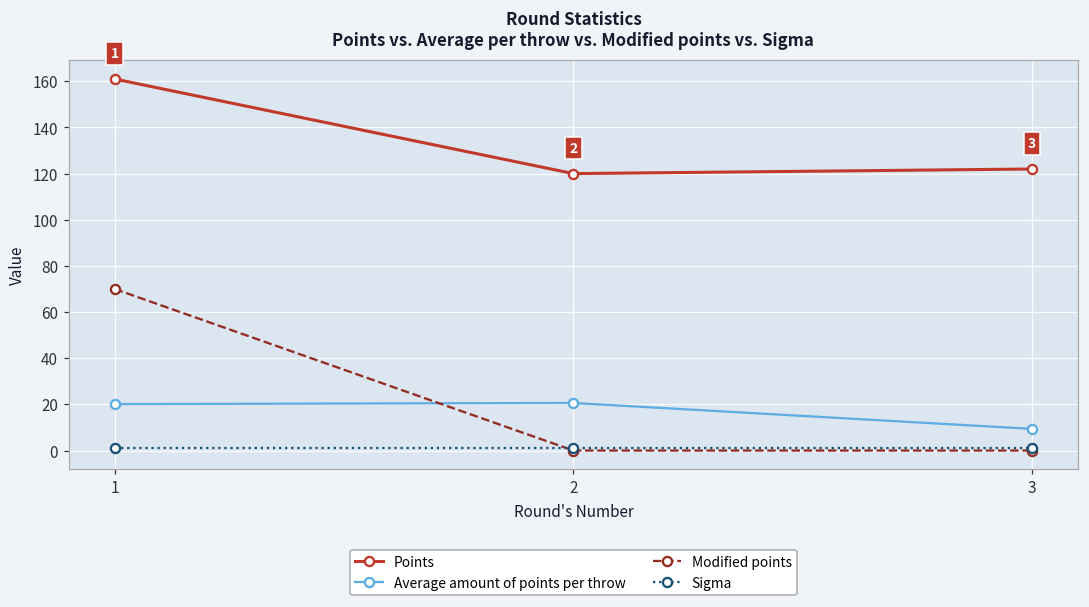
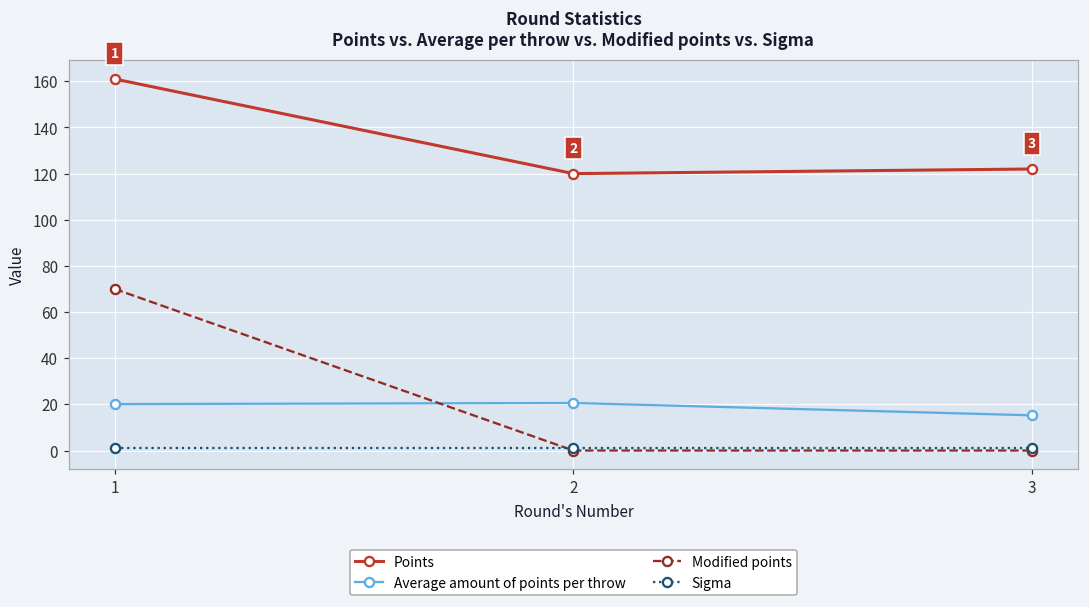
Average amount of points per throw, 3: 9 -> 15
